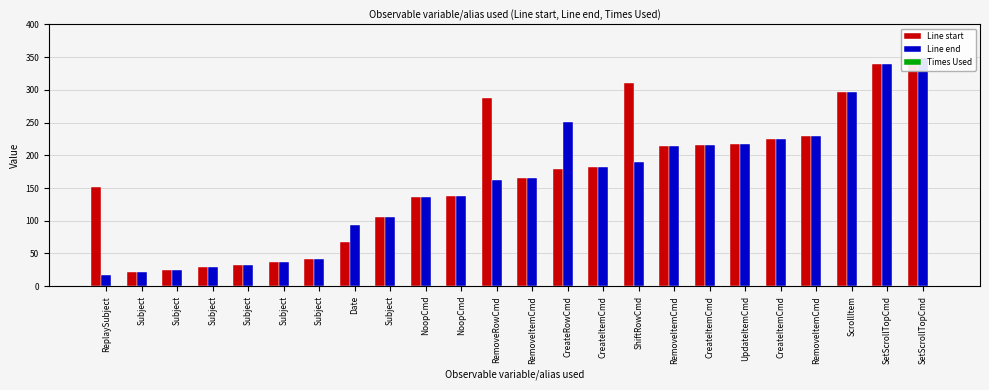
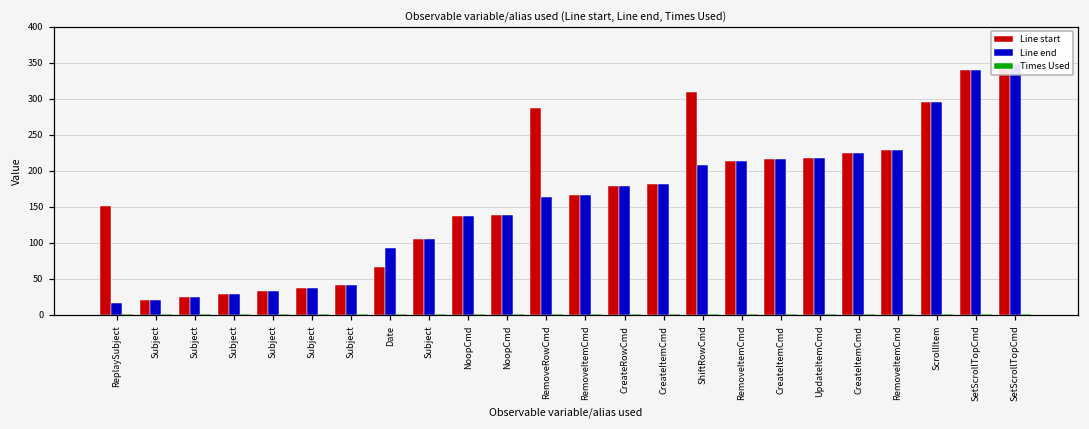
Line end, CreateRowCmd: 250 -> 180
Line end, ShiftRowCmd: 190 -> 210
